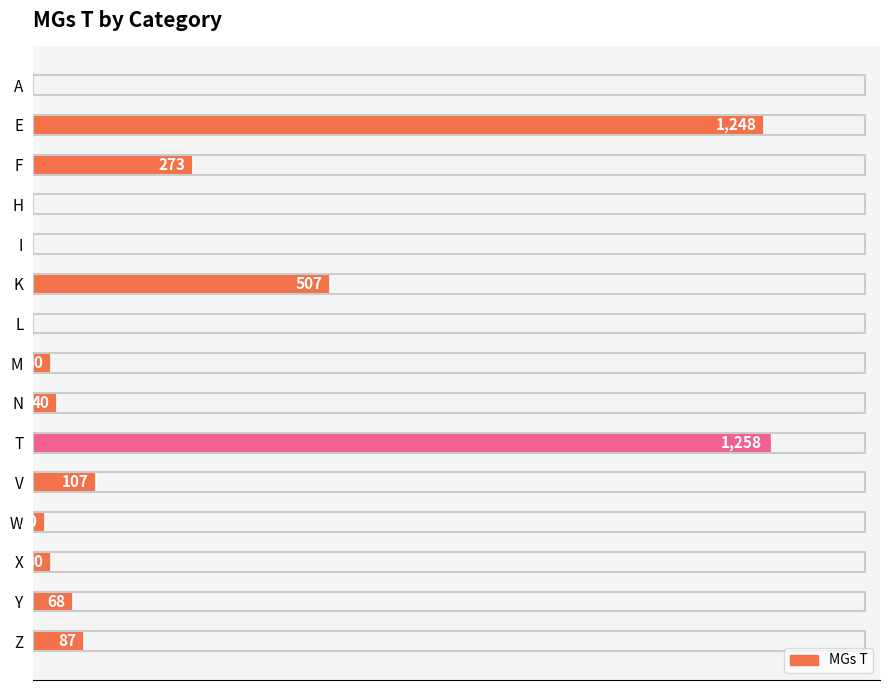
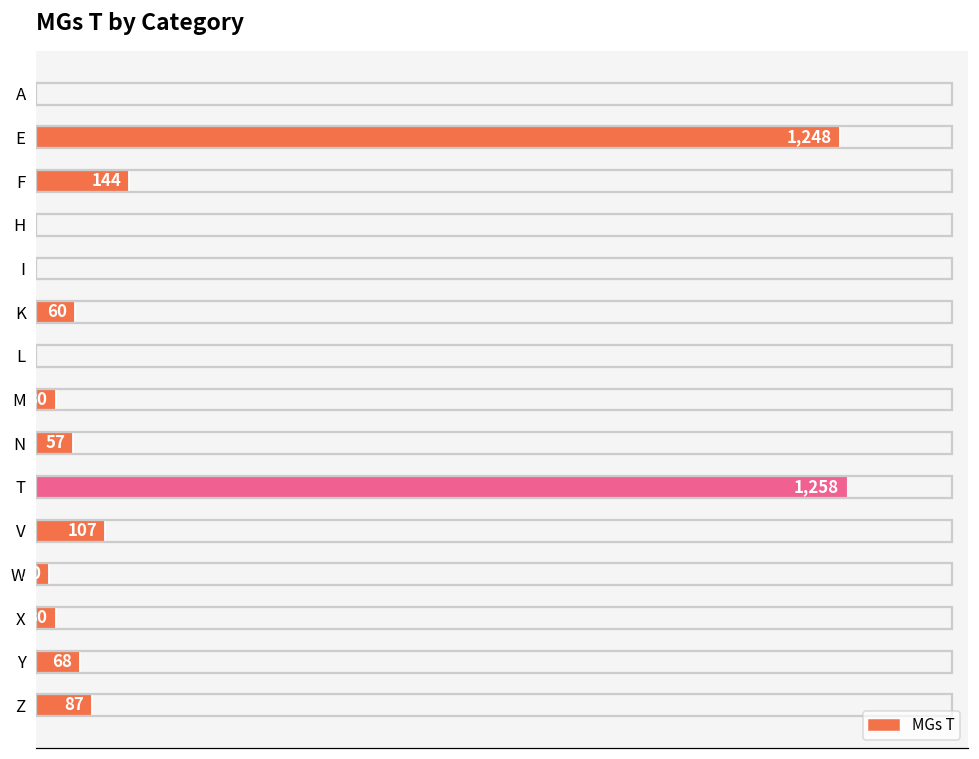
F: 273 -> 144
K: 507 -> 60
N: 40 -> 57
